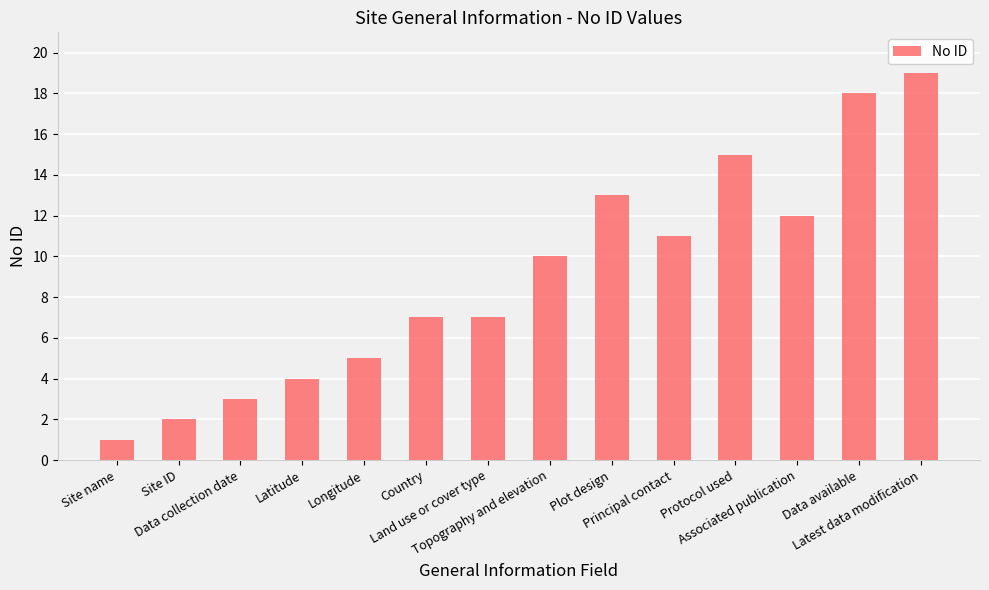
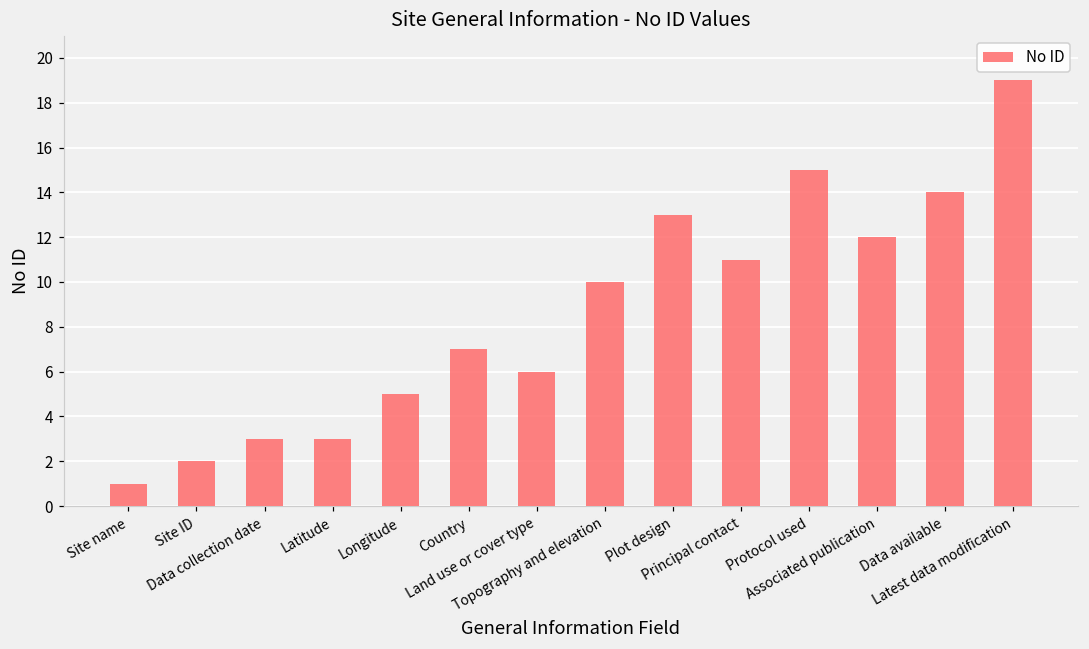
Latitude: 4 -> 3
Land use or cover type: 7 -> 6
Data available: 18 -> 14
